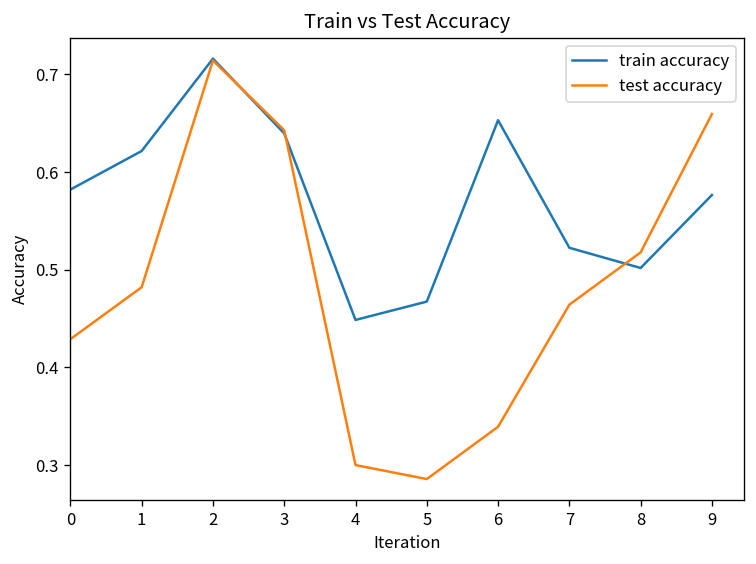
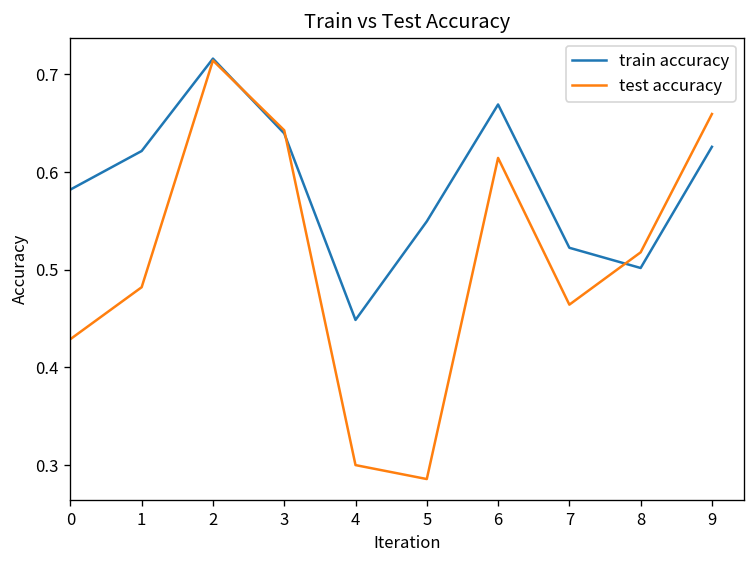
train accuracy, 5: 0.47 -> 0.55
train accuracy, 6: 0.65 -> 0.67
test accuracy, 6: 0.34 -> 0.61
train accuracy, 9: 0.58 -> 0.63
